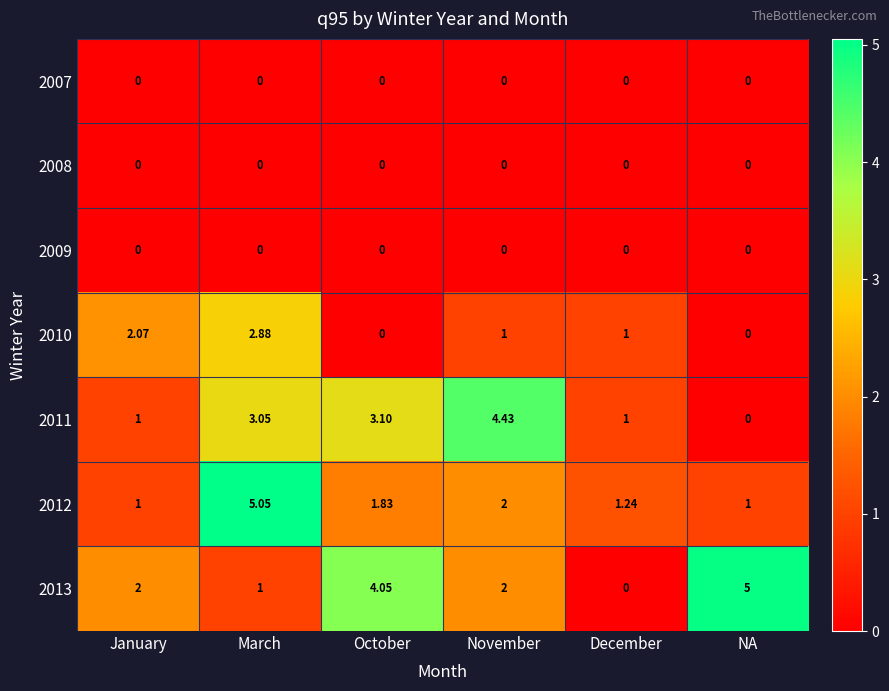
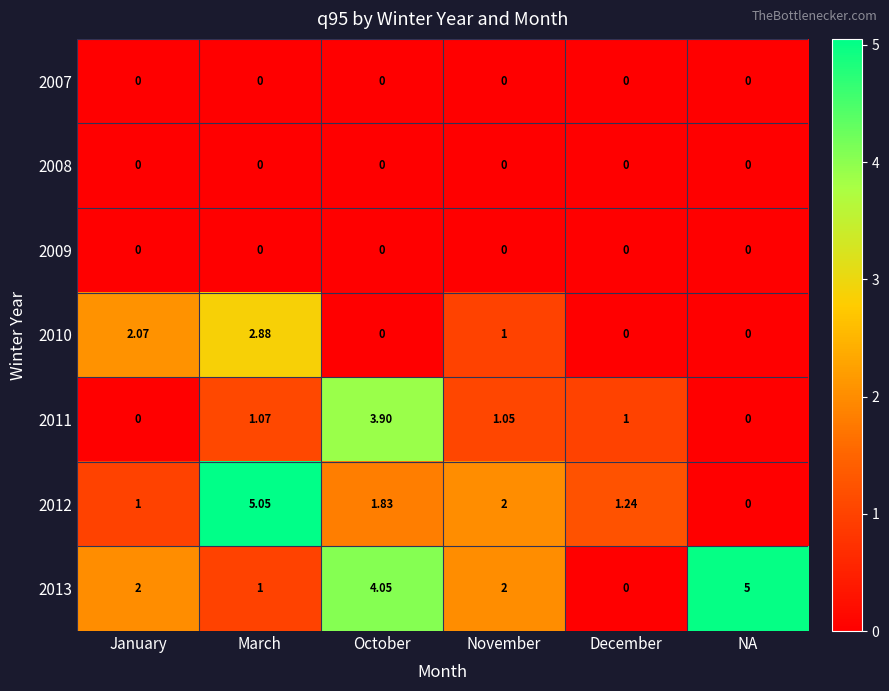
2010, December: 1 -> 0
2011, January: 1 -> 0
2011, March: 3.05 -> 1.07
2011, October: 3.10 -> 3.90
2011, November: 4.43 -> 1.05
2012, NA: 1 -> 0
